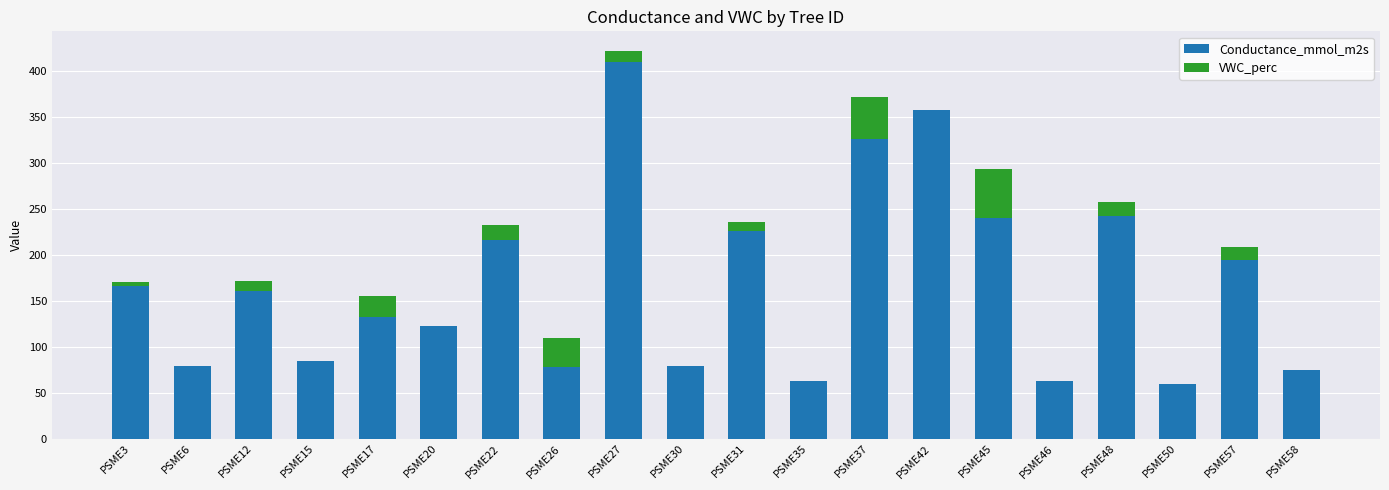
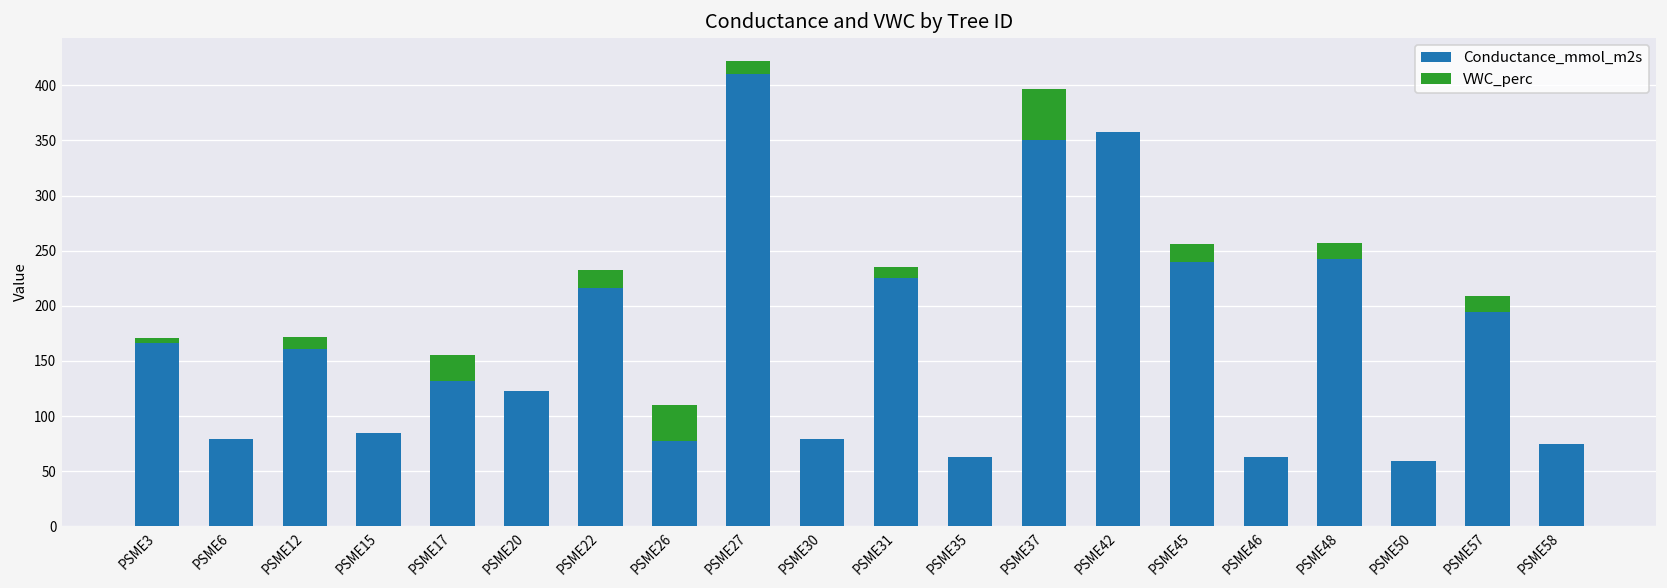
Conductance_mmol_m2s, PSME37: 330 -> 350
VWC_perc, PSME45: 50 -> 20
